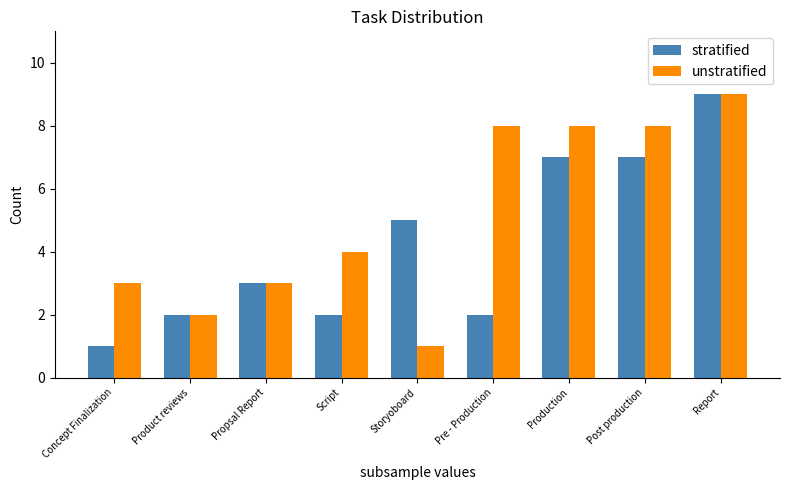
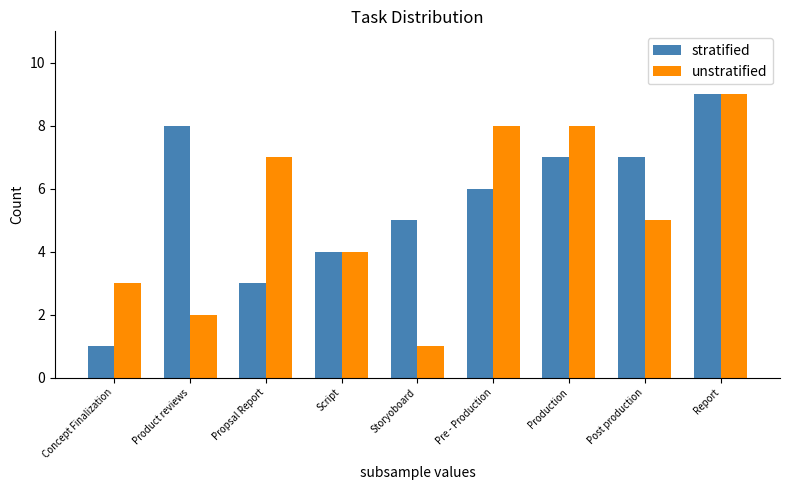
stratified, Product reviews: 2 -> 8
unstratified, Propsal Report: 3 -> 7
stratified, Script: 2 -> 4
stratified, Pre - Production: 2 -> 6
unstratified, Post production: 8 -> 5
